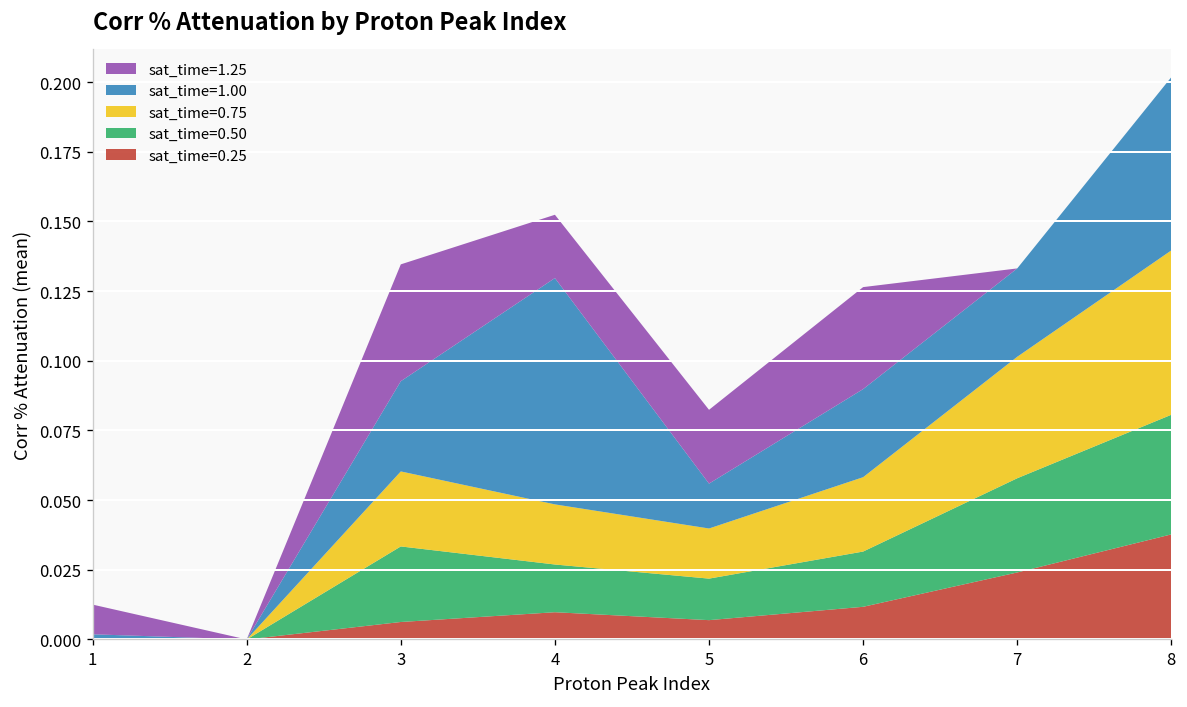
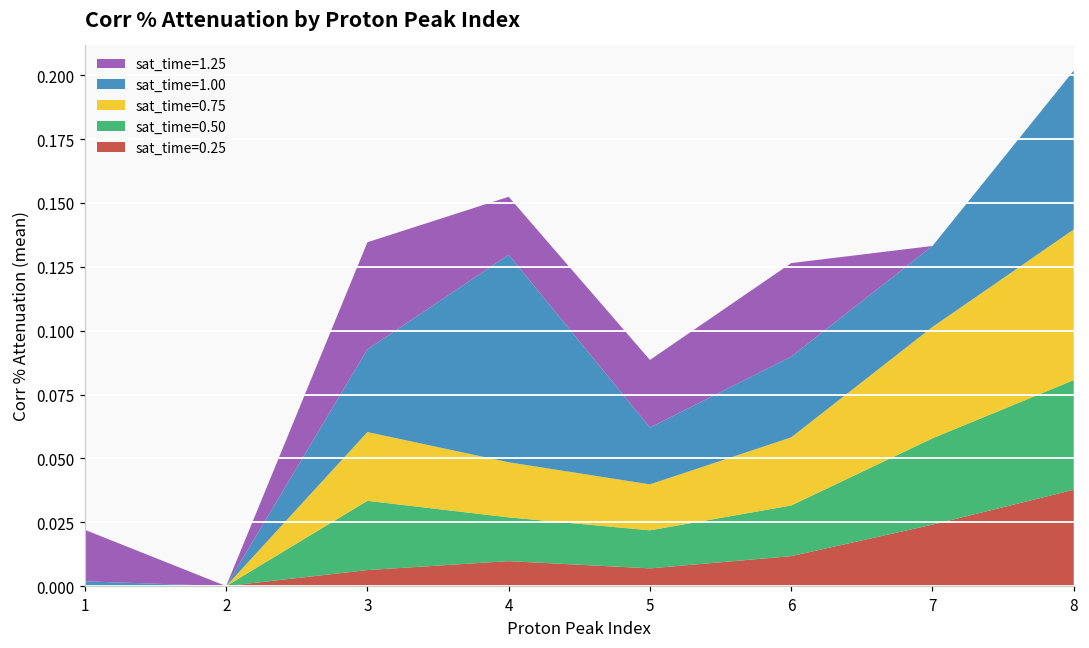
sat_time=1.25, 1: 0.011 -> 0.020
sat_time=1.00, 5: 0.016 -> 0.022
